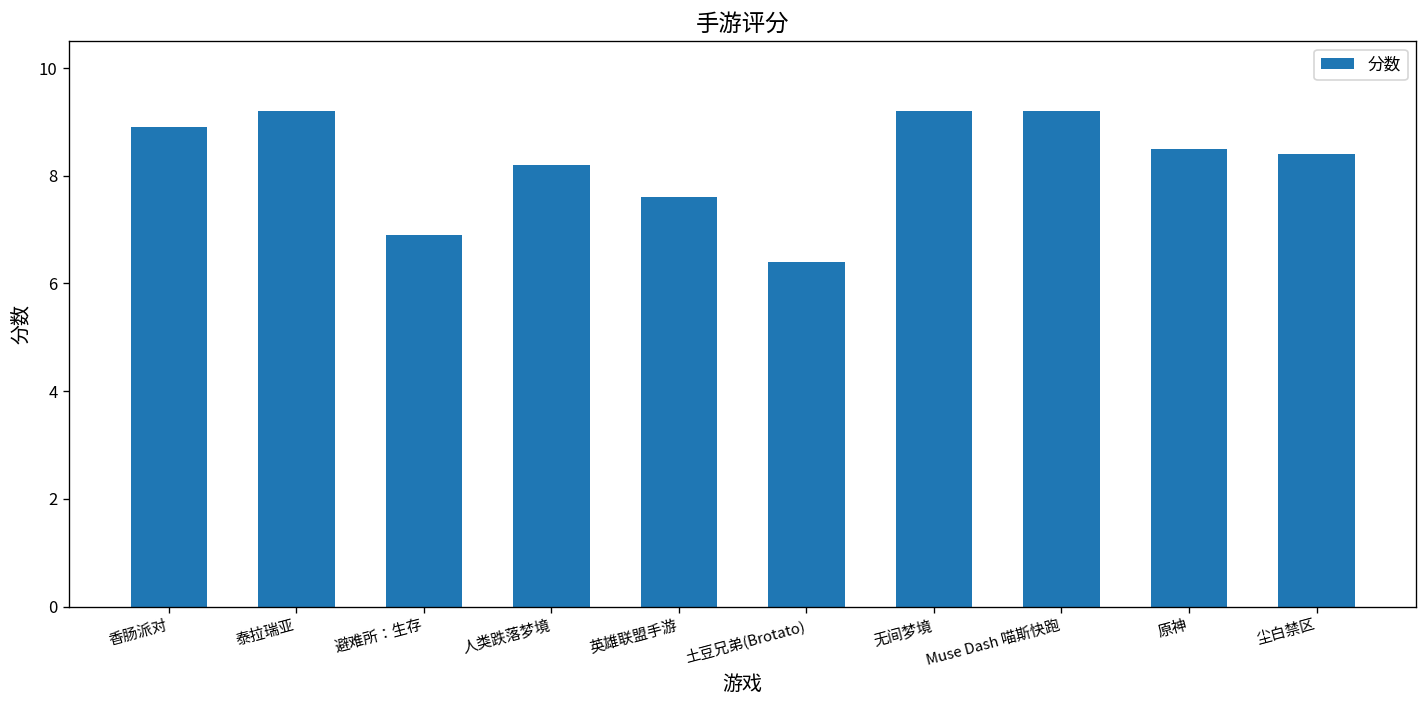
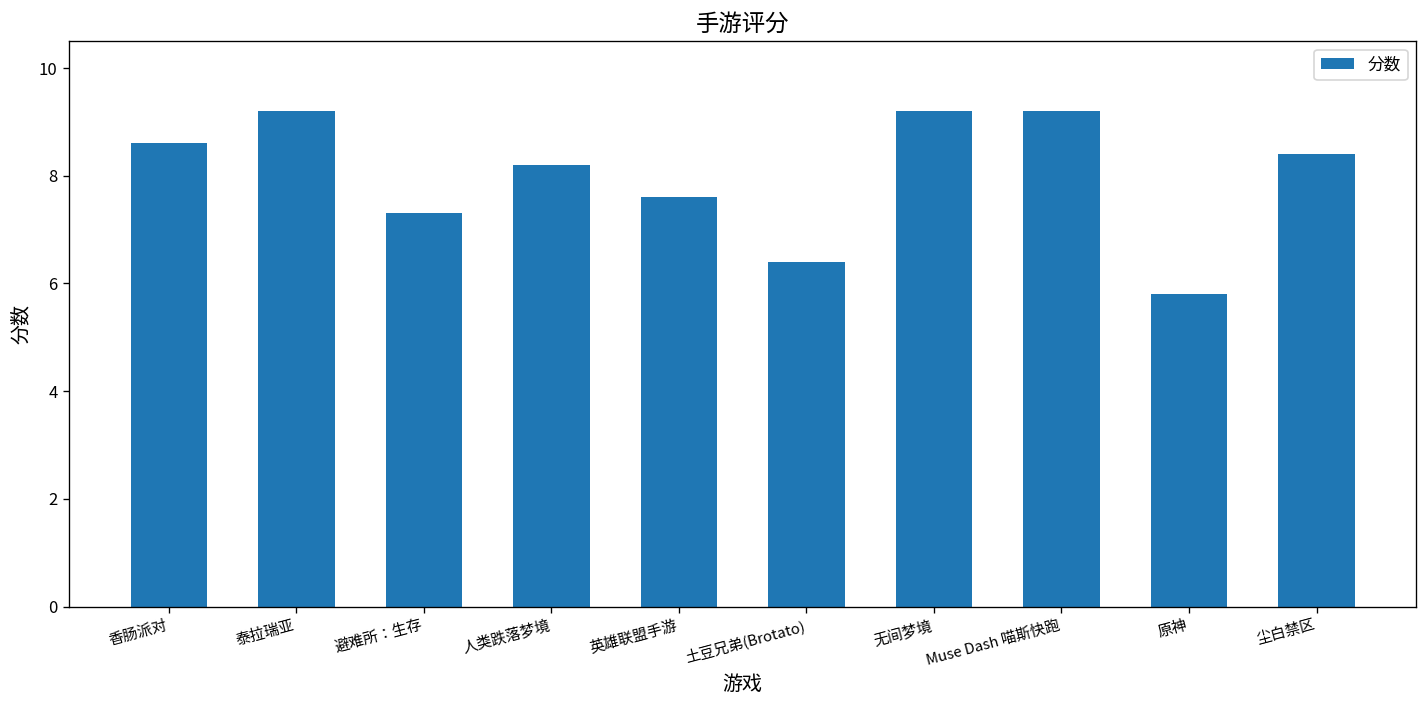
香肠派对: 8.9 -> 8.6
避难所：生存: 6.9 -> 7.3
原神: 8.5 -> 5.8
